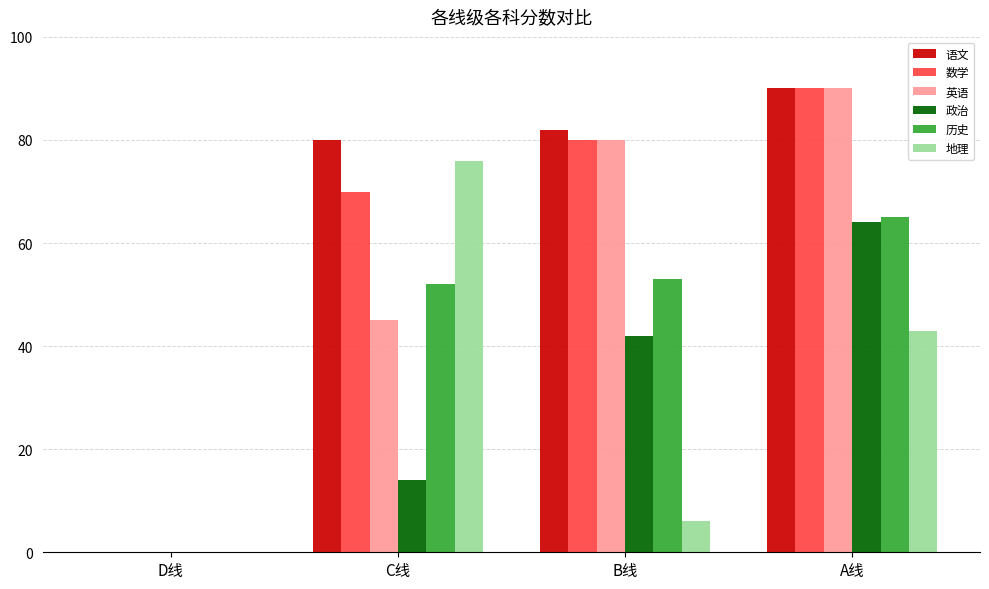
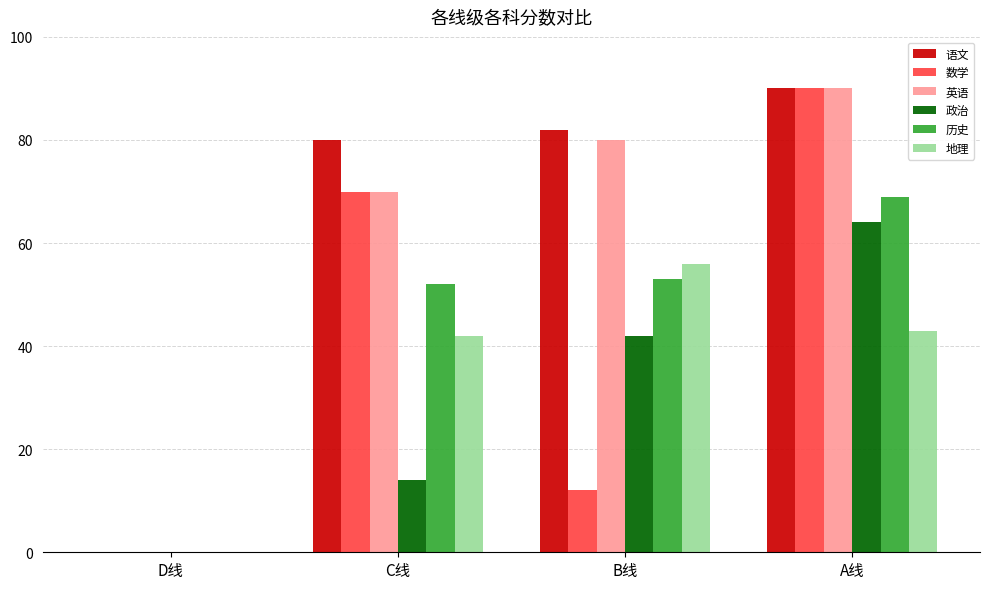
英语, C线: 45 -> 70
地理, C线: 76 -> 42
数学, B线: 80 -> 12
地理, B线: 6 -> 56
历史, A线: 65 -> 69
